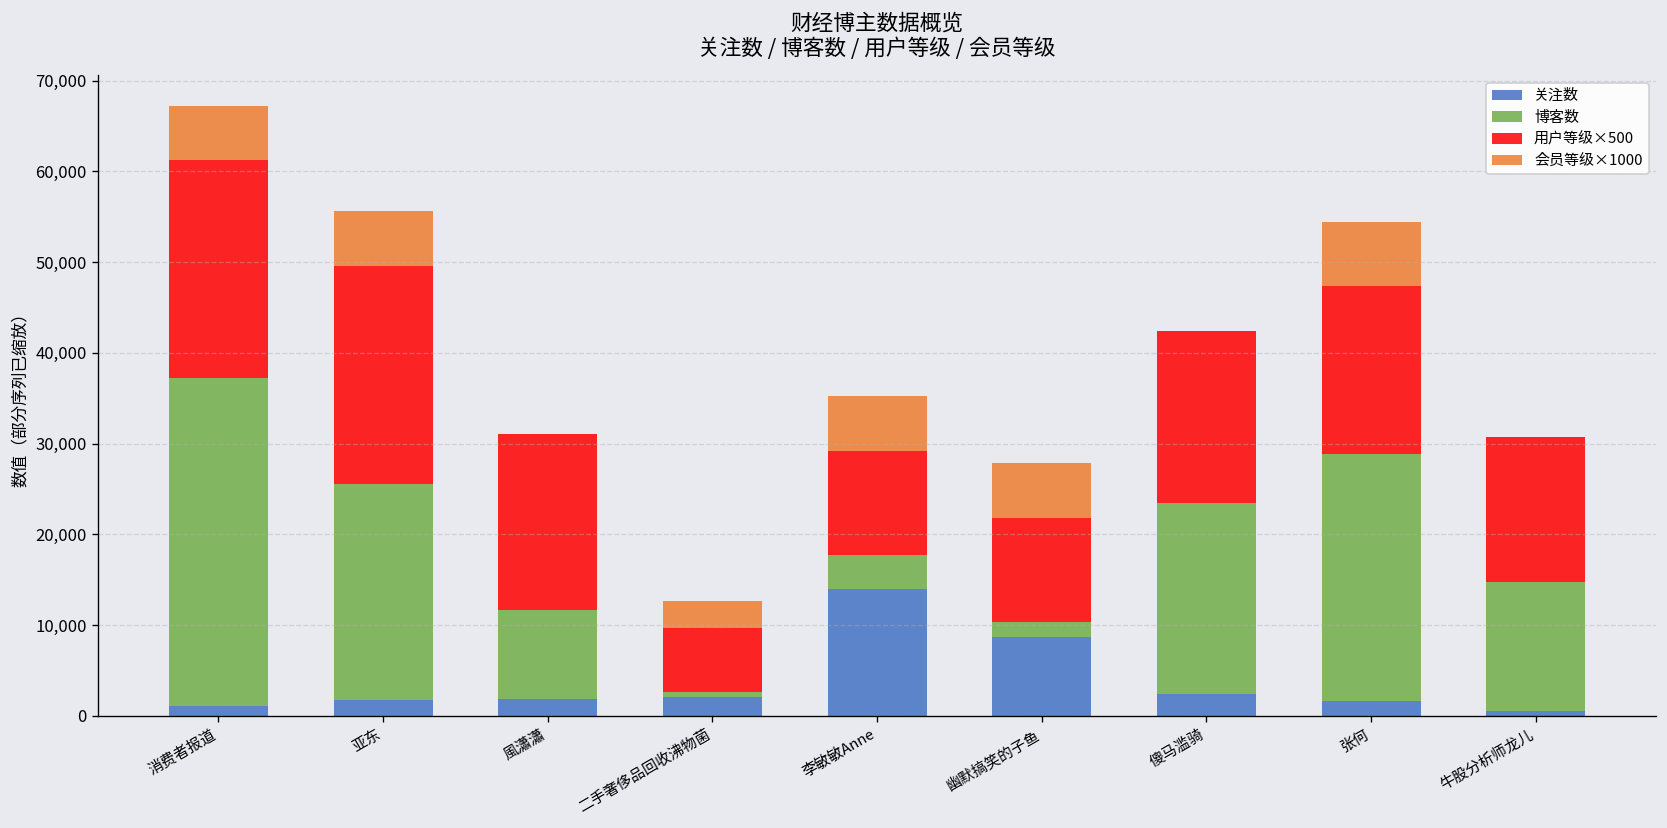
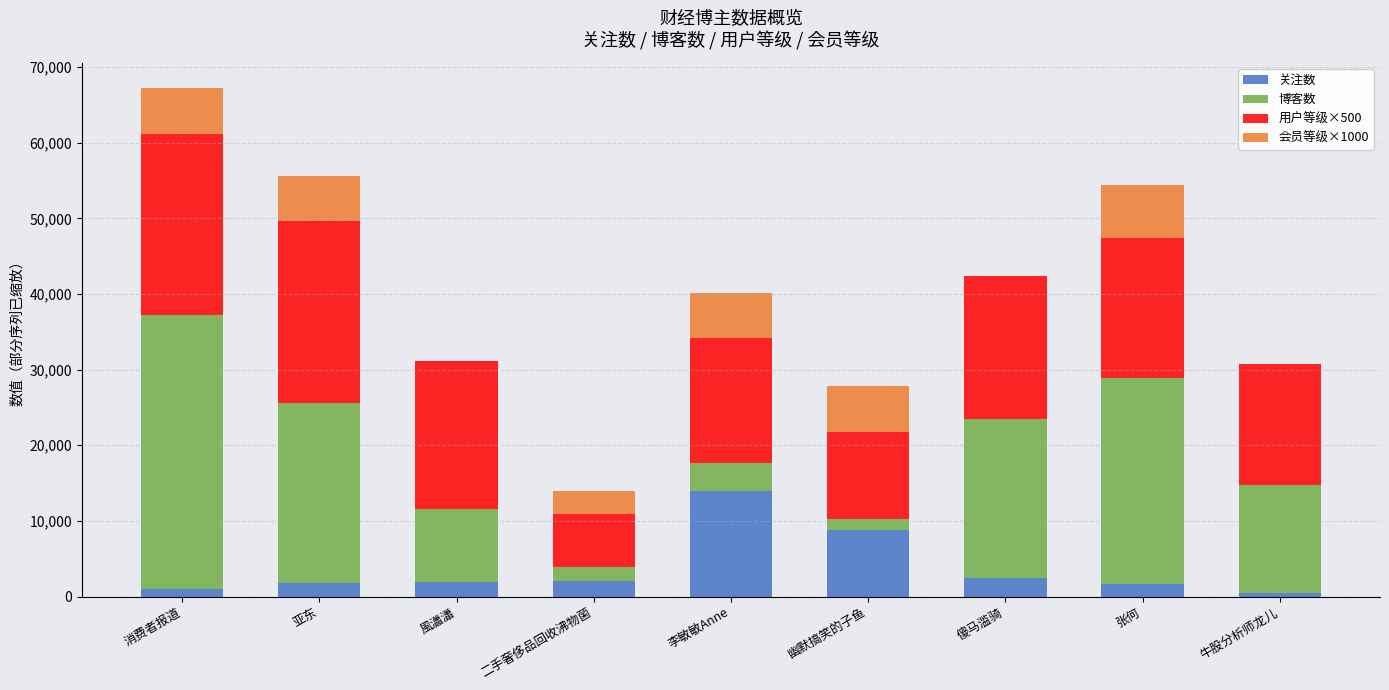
博客数, 二手奢侈品回收沸物菌: 1,000 -> 2,000
用户等级×500, 李敏敏Anne: 12,000 -> 17,000
